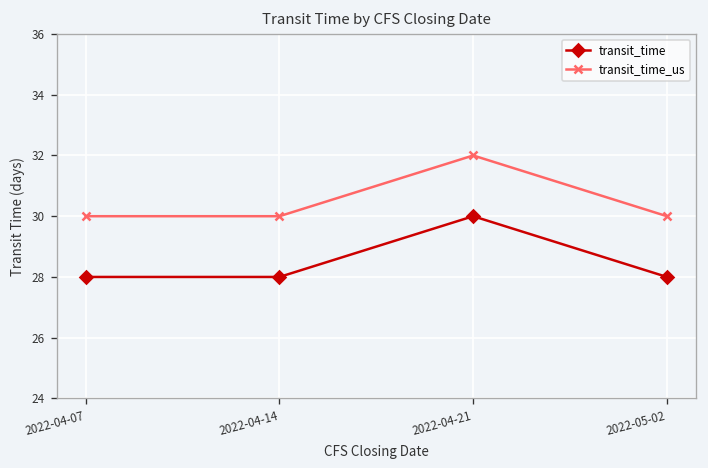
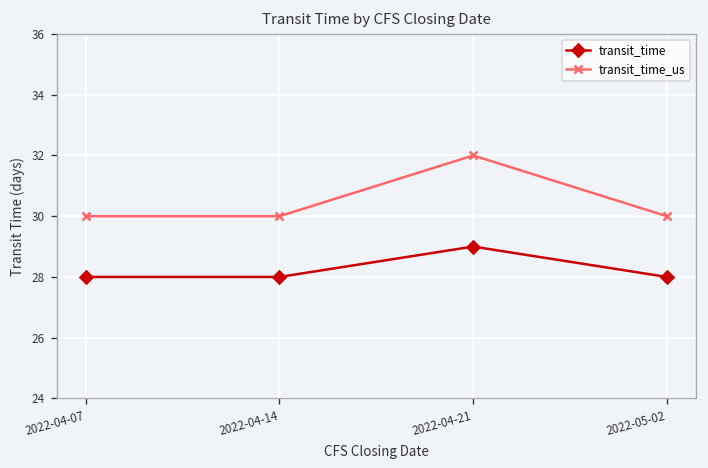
transit_time, 2022-04-21: 30 -> 29
